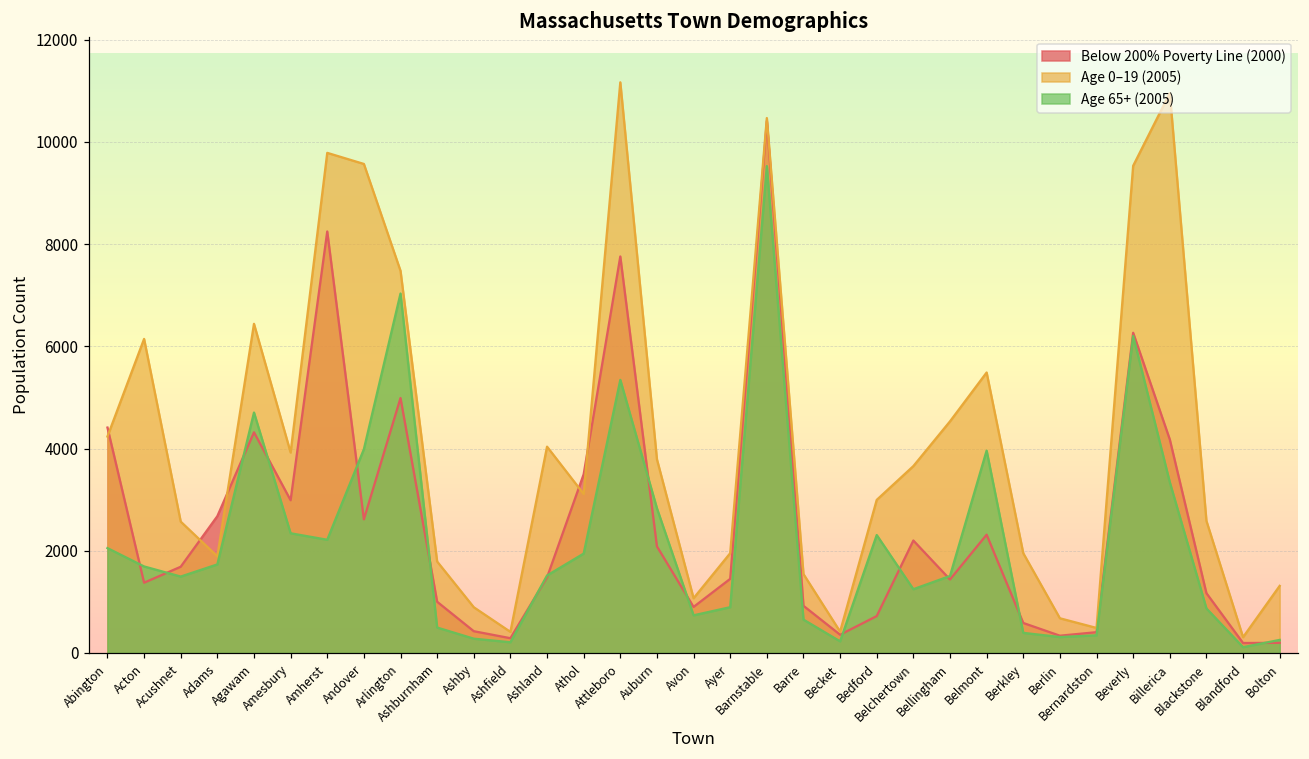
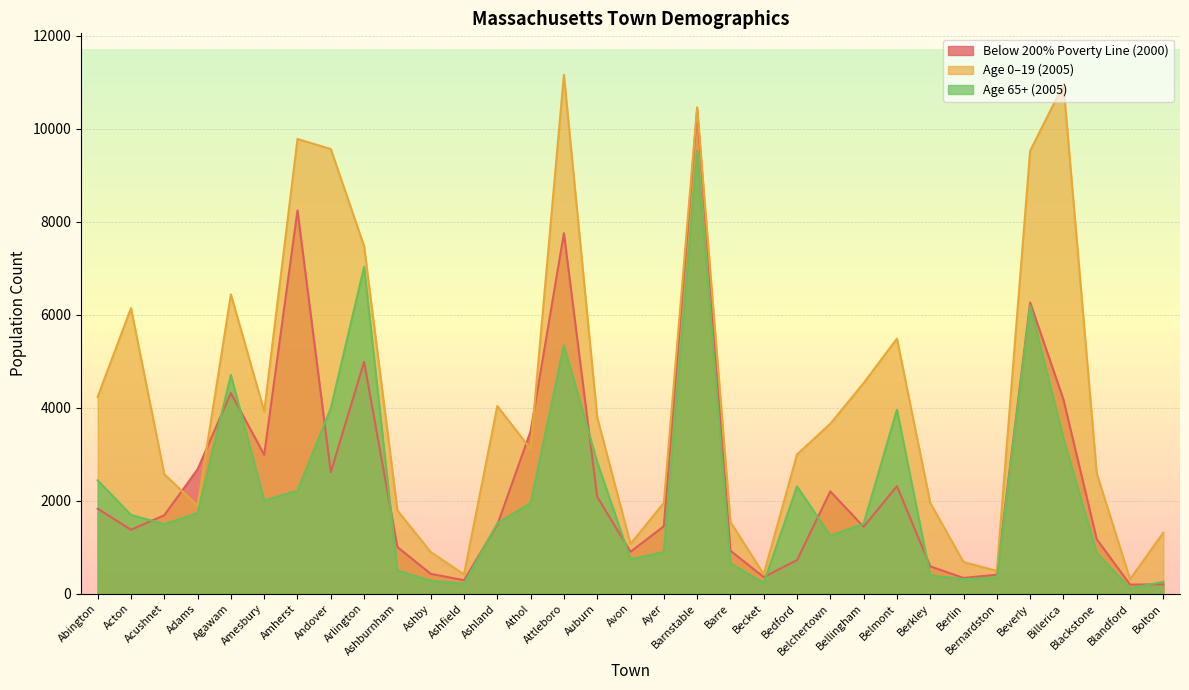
Below 200% Poverty Line (2000), Abington: 4400 -> 1800
Age 65+ (2005), Abington: 2100 -> 2400
Age 65+ (2005), Amesbury: 2300 -> 2000
